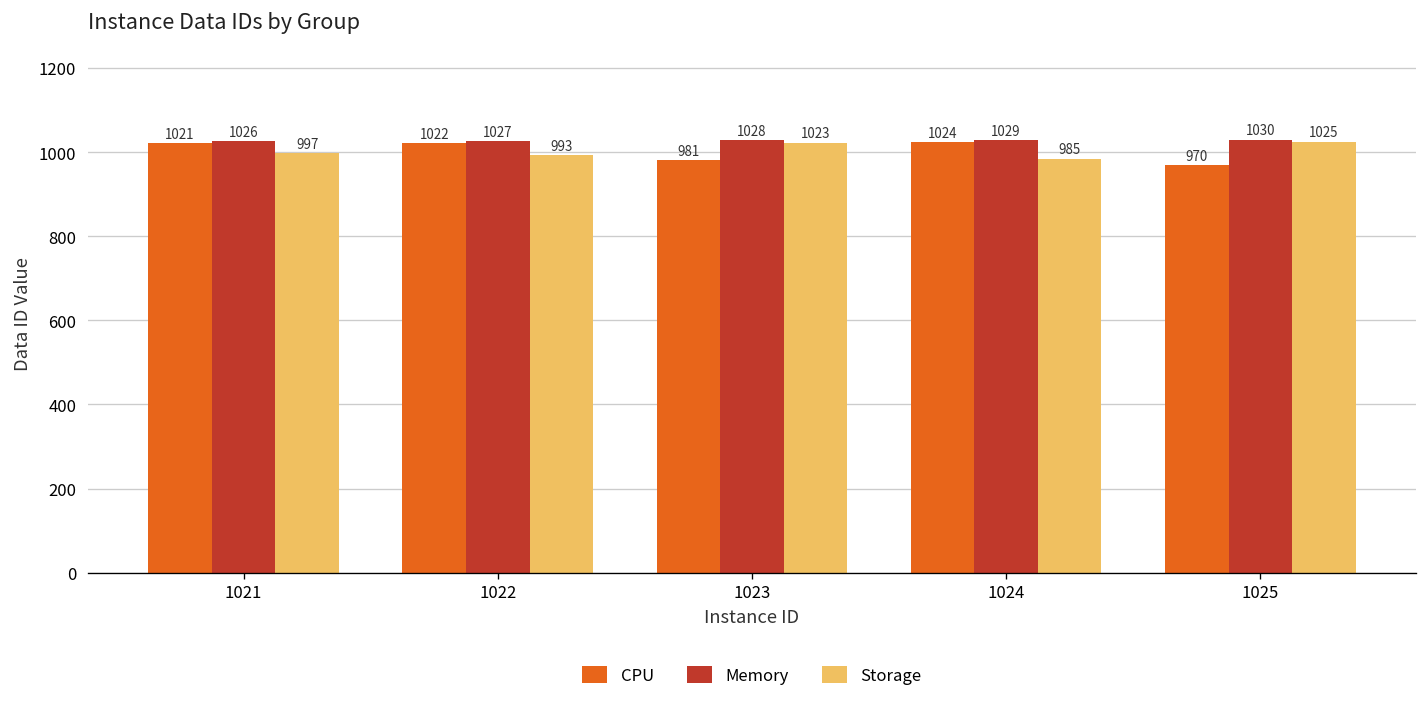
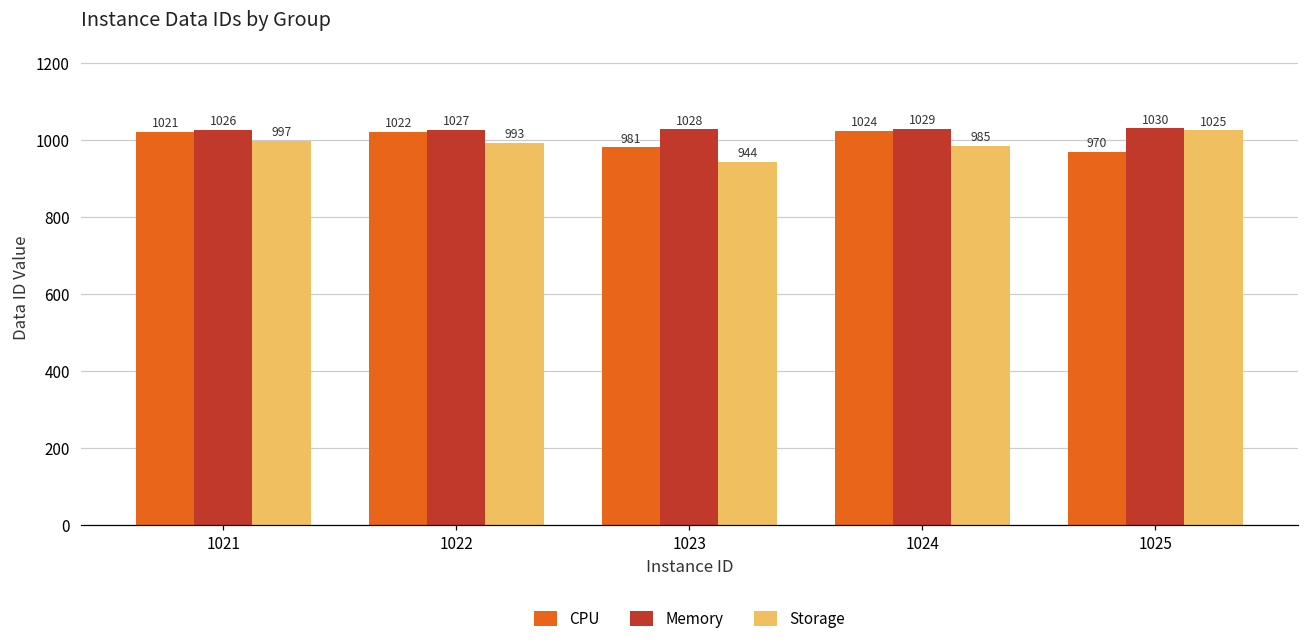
Storage, 1023: 1023 -> 944
